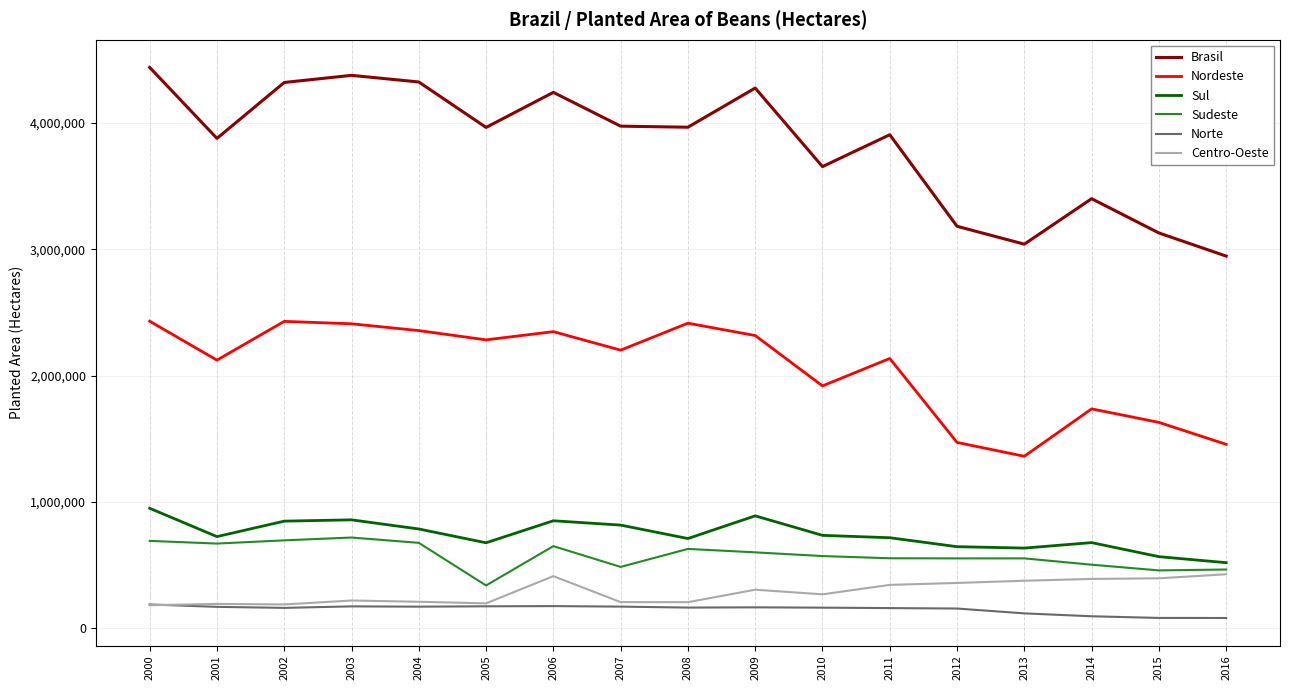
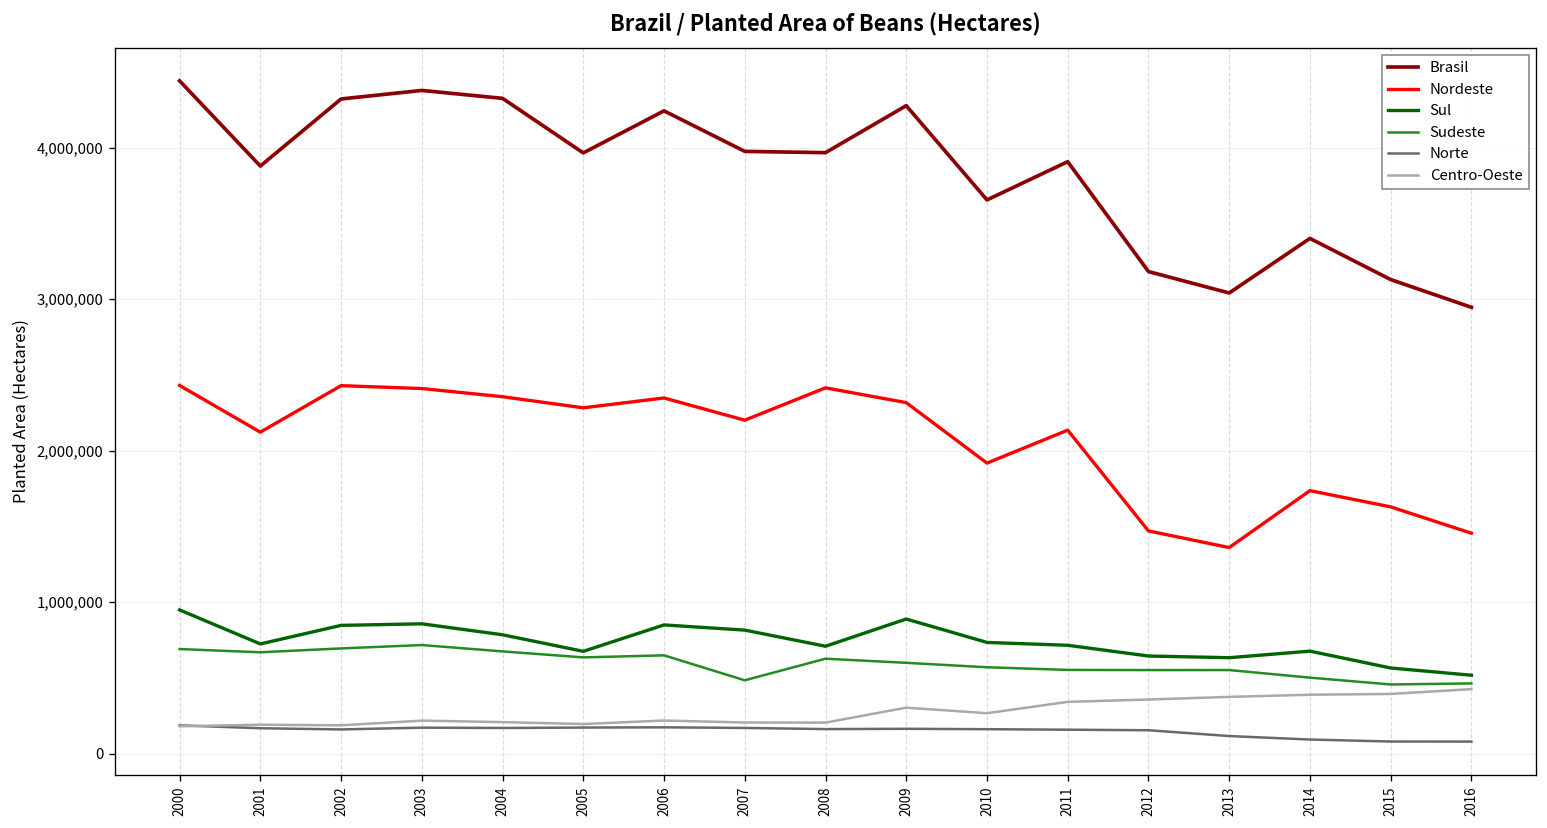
Sudeste, 2005: 340,000 -> 640,000
Centro-Oeste, 2006: 410,000 -> 220,000
